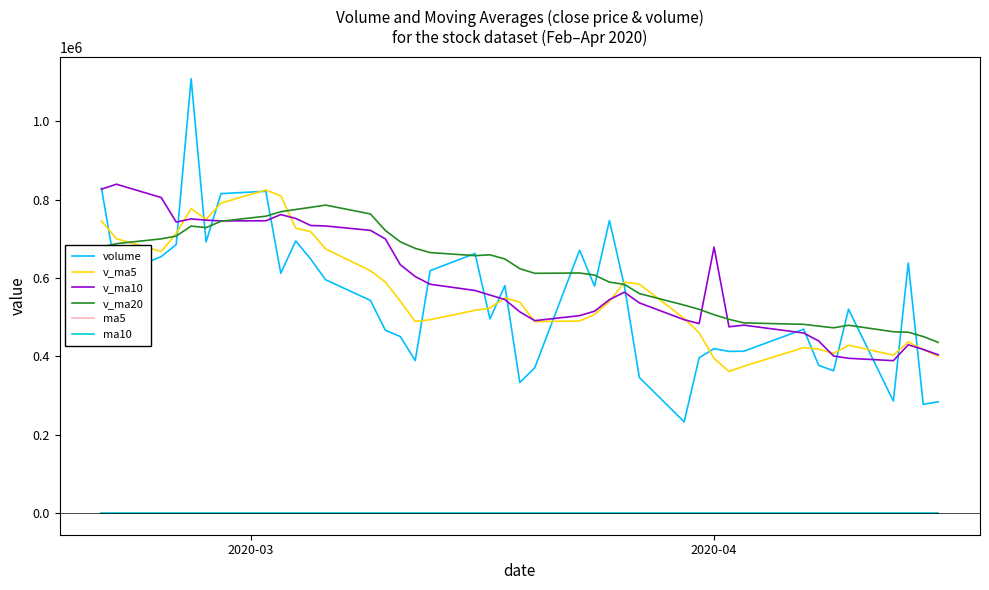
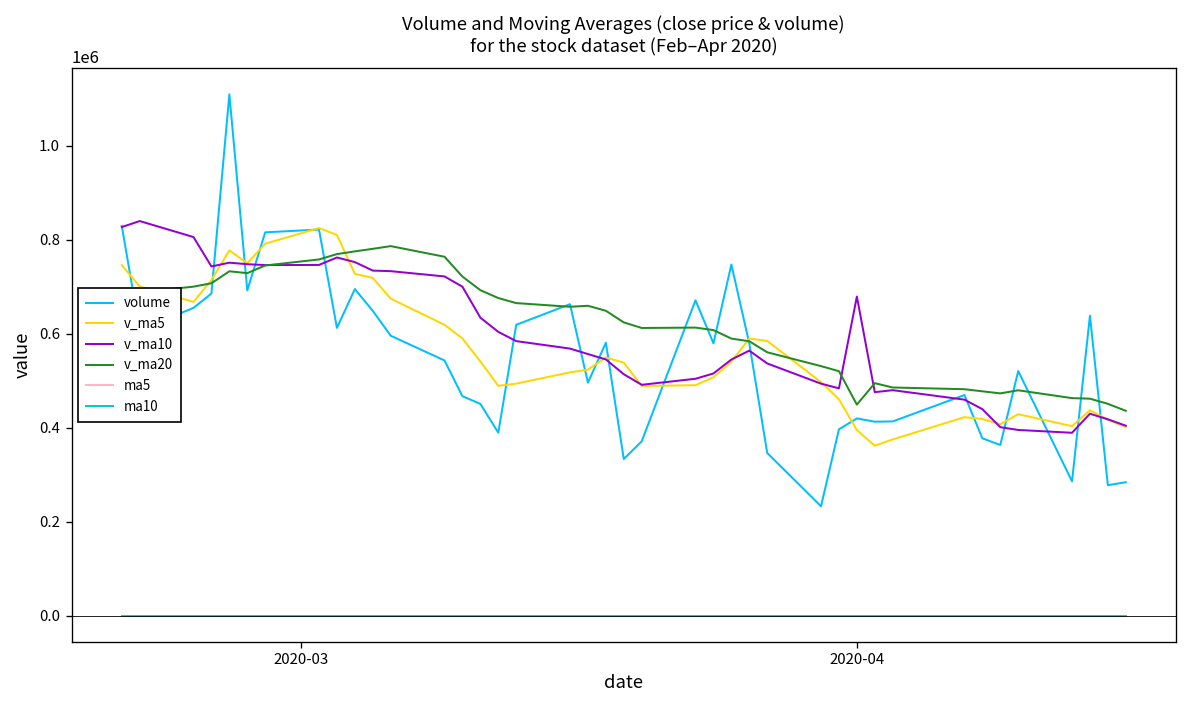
v_ma20, 2020-04: 510000 -> 450000
